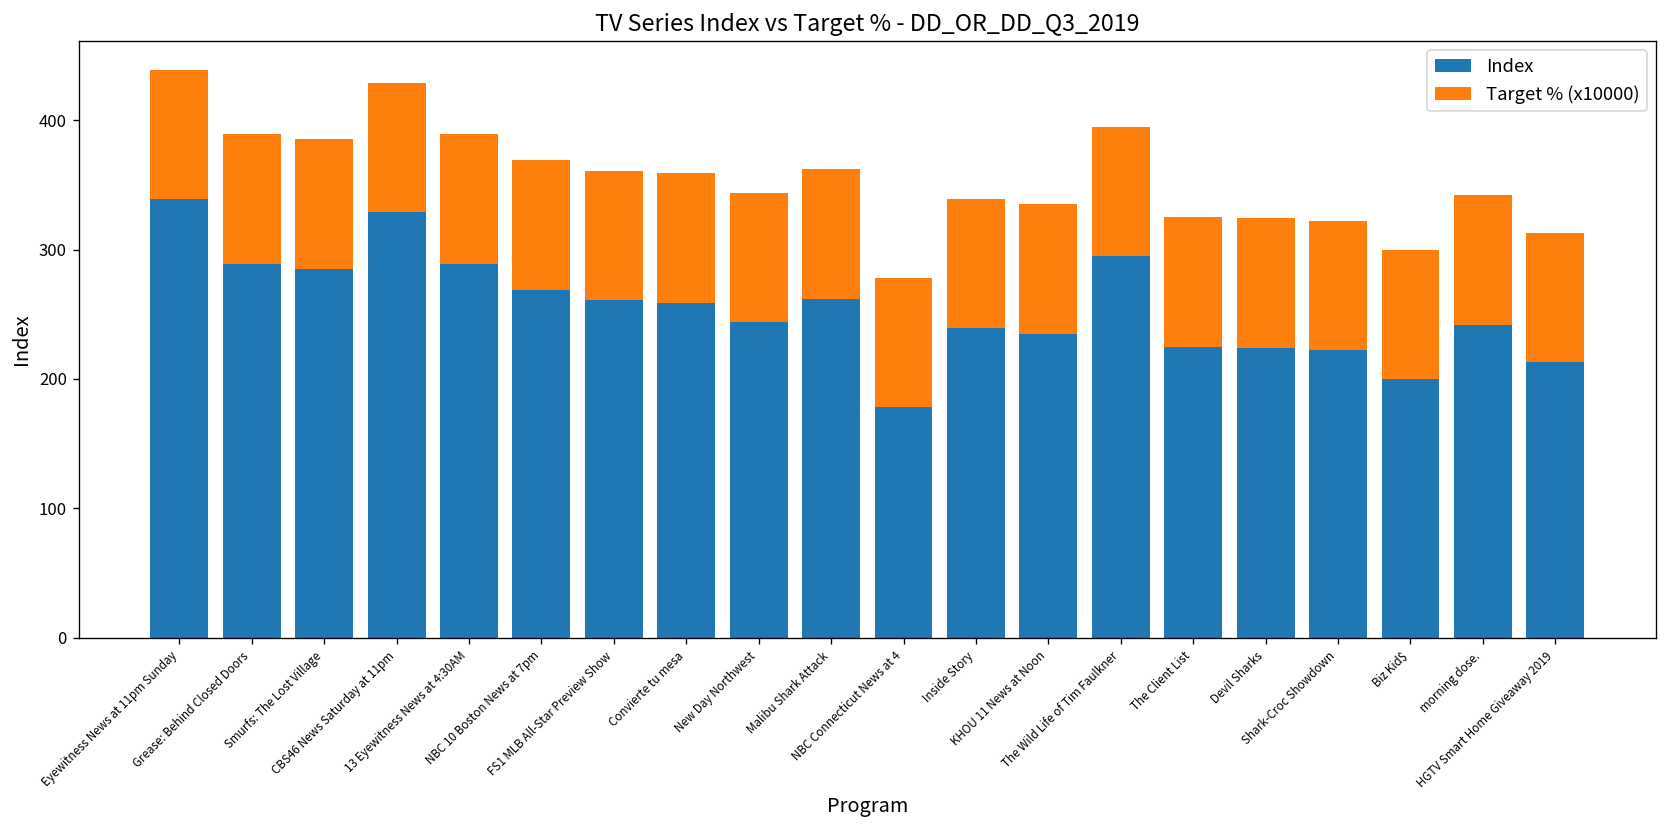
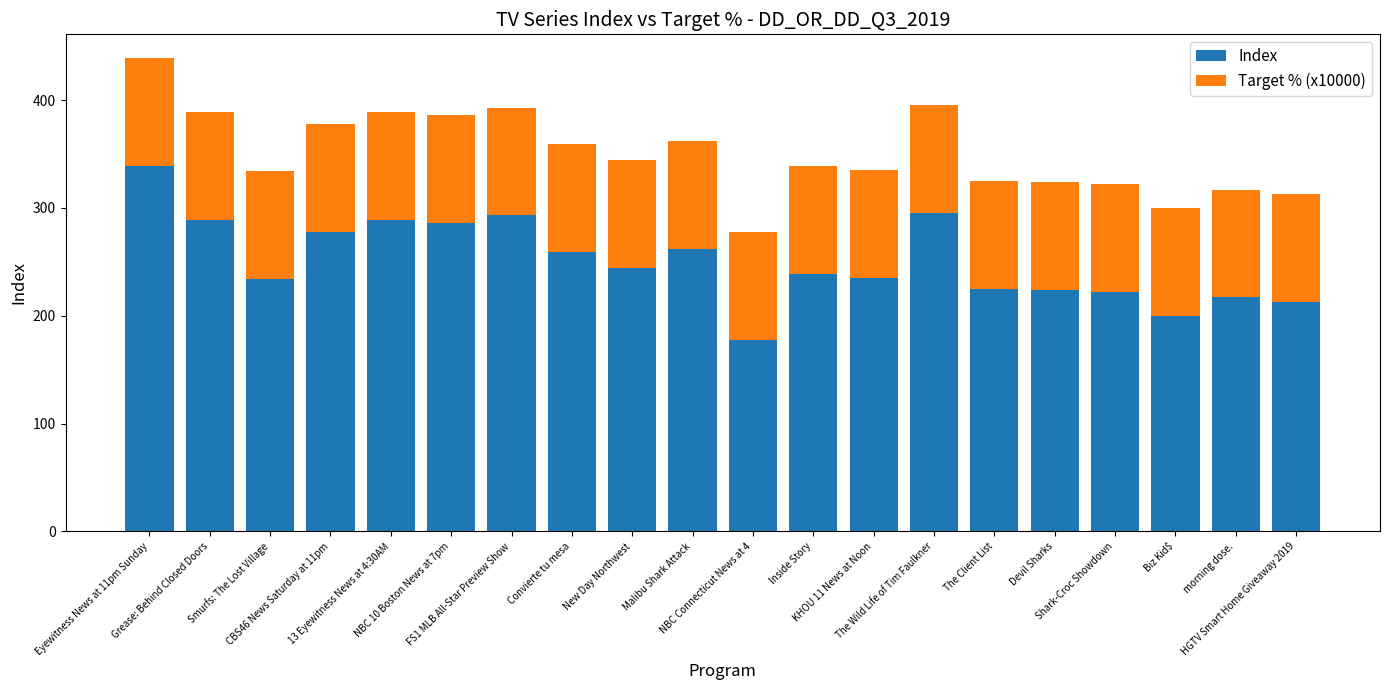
Index, Smurfs: The Lost Village: 285 -> 234
Index, CBS46 News Saturday at 11pm: 329 -> 278
Index, NBC 10 Boston News at 7pm: 269 -> 286
Index, FS1 MLB All-Star Preview Show: 261 -> 293
Index, morning dose.: 242 -> 217
